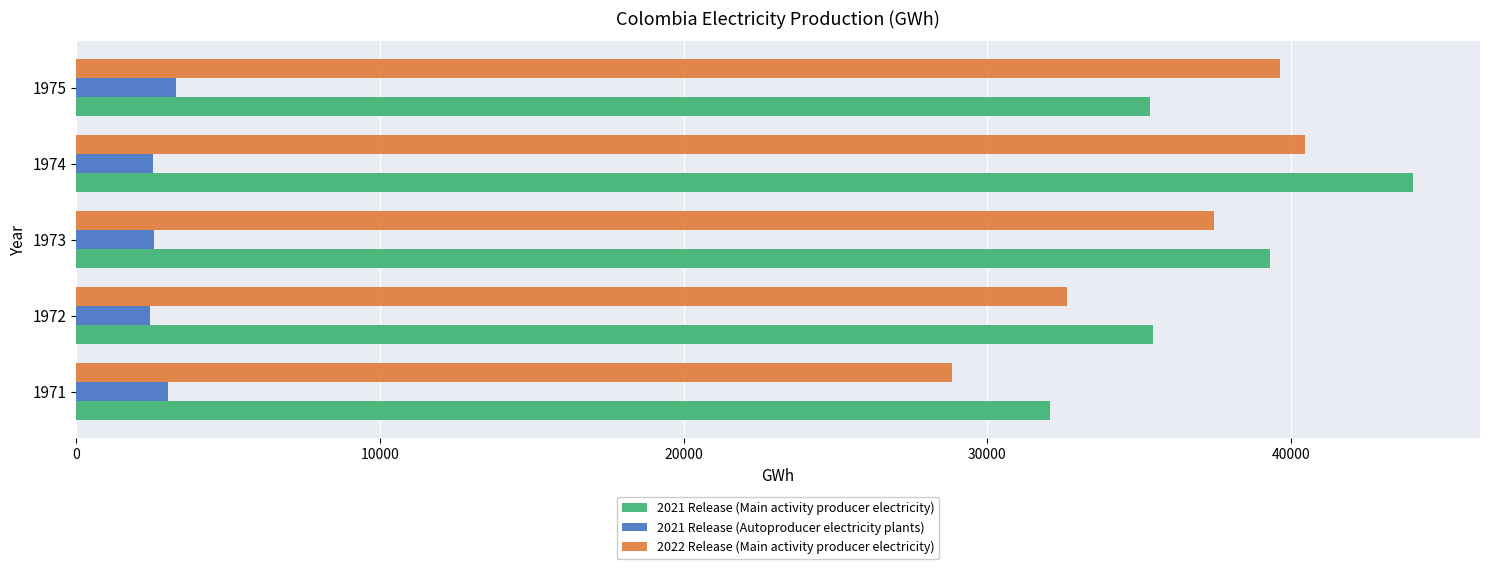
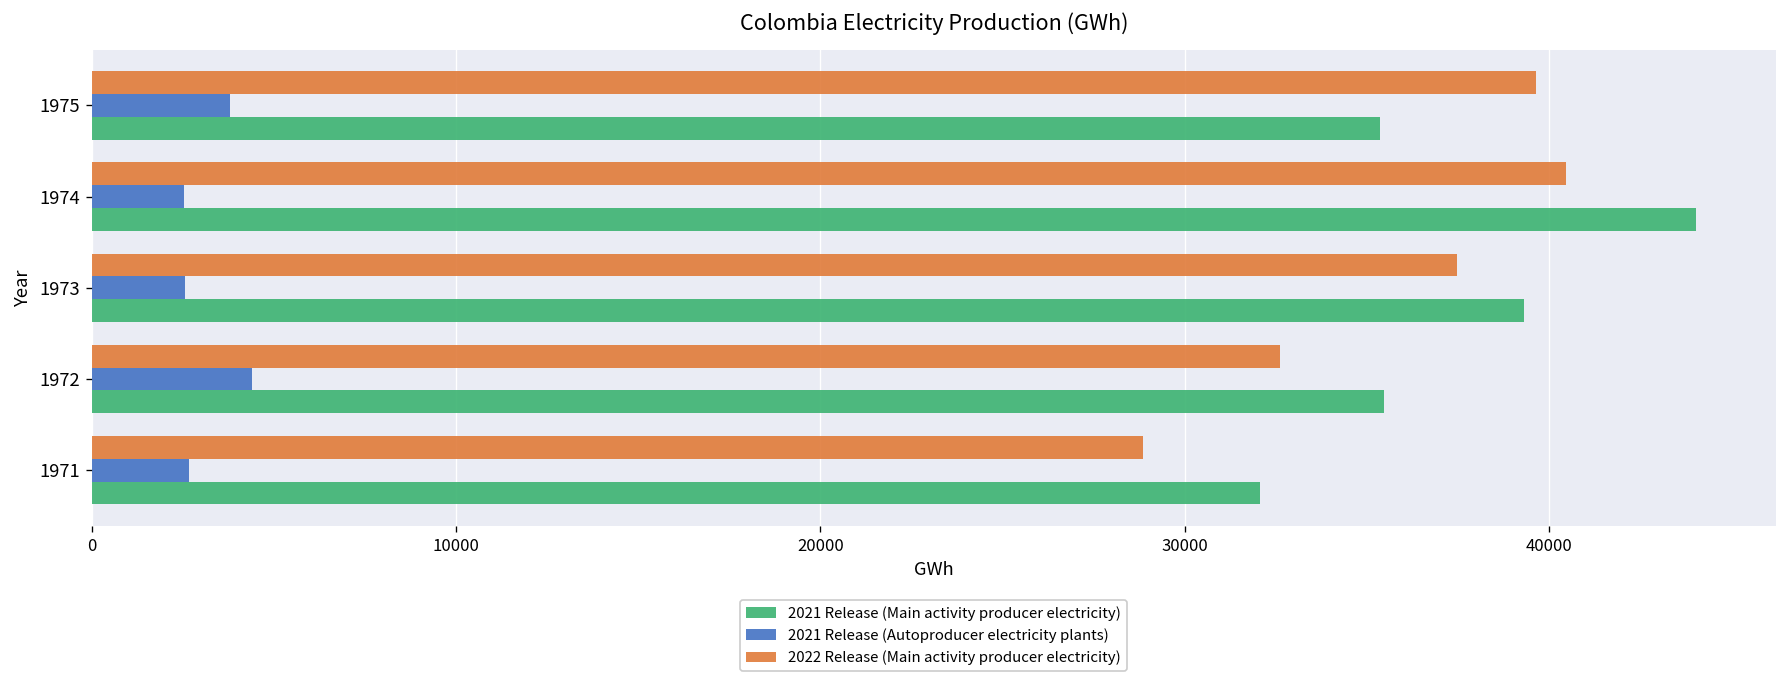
2021 Release (Autoproducer electricity plants), 1975: 3300 -> 3800
2021 Release (Autoproducer electricity plants), 1972: 2400 -> 4400
2021 Release (Autoproducer electricity plants), 1971: 3000 -> 2700
